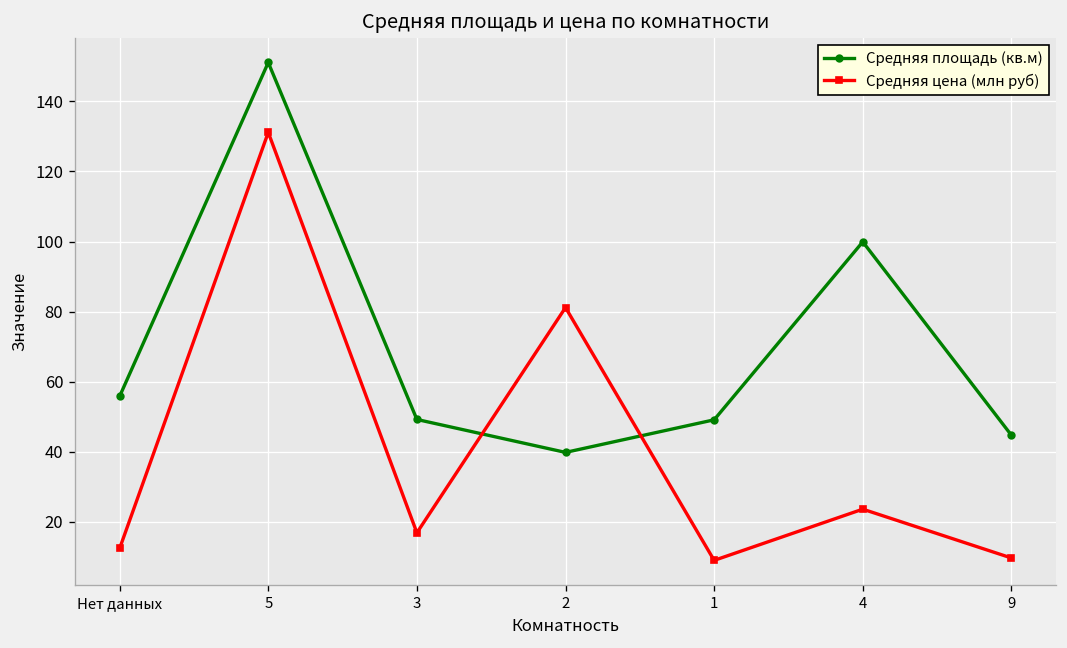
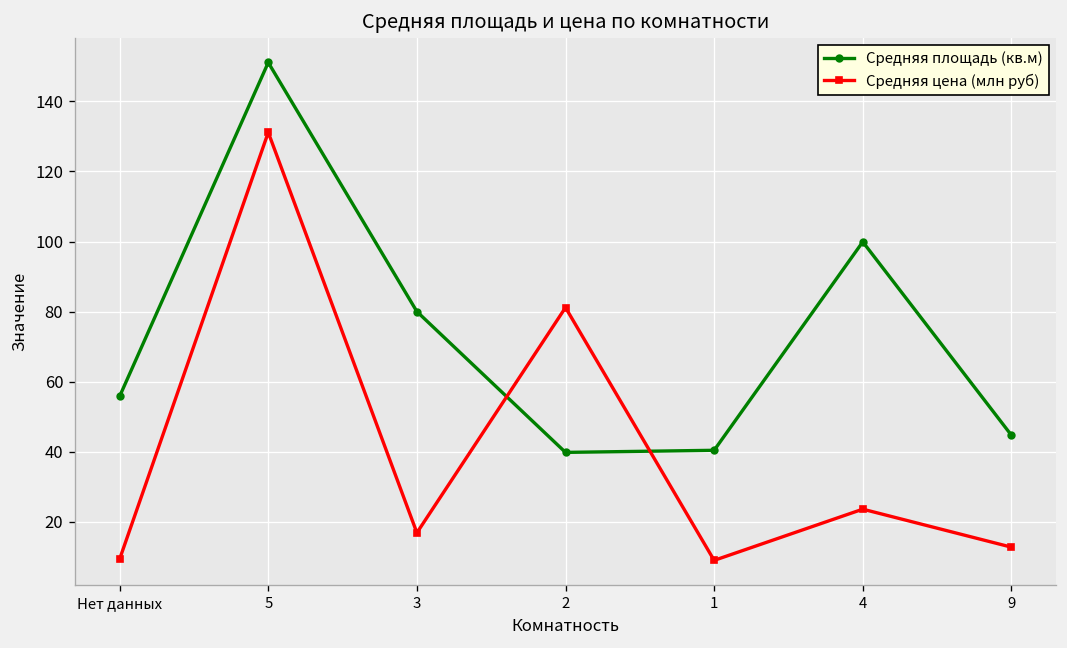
Средняя цена (млн руб), Нет данных: 12 -> 9
Средняя площадь (кв.м), 3: 49 -> 80
Средняя площадь (кв.м), 1: 49 -> 40
Средняя цена (млн руб), 9: 10 -> 13
